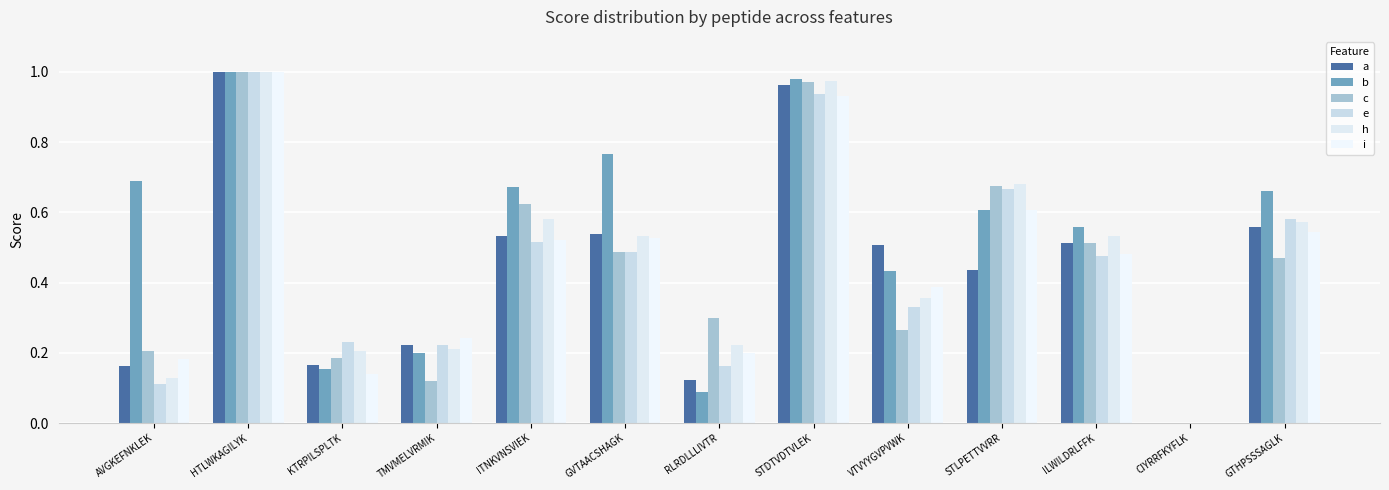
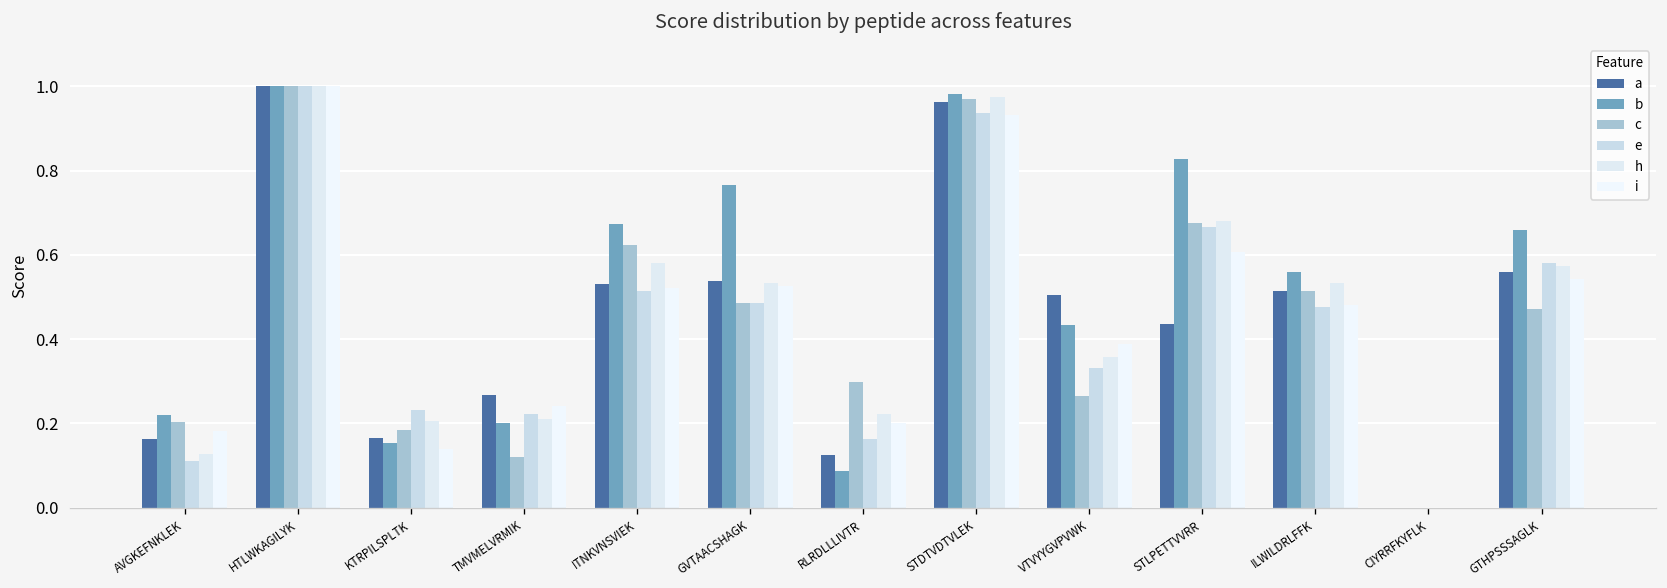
b, AVGKEFNKLEK: 0.69 -> 0.22
a, TMVMELVRMIK: 0.22 -> 0.27
b, STLPETTVVRR: 0.61 -> 0.83
